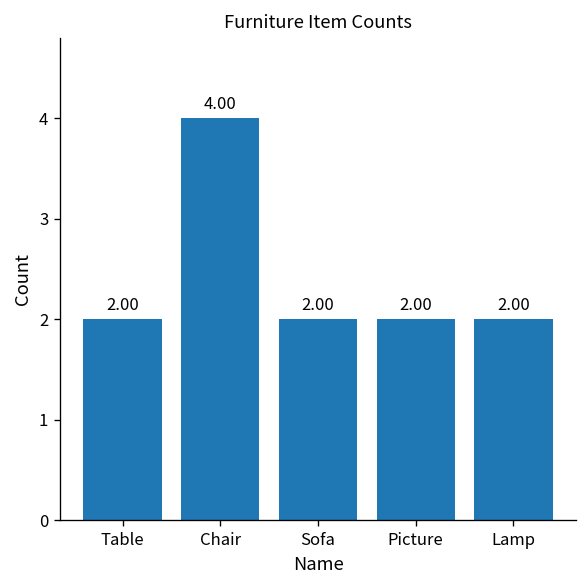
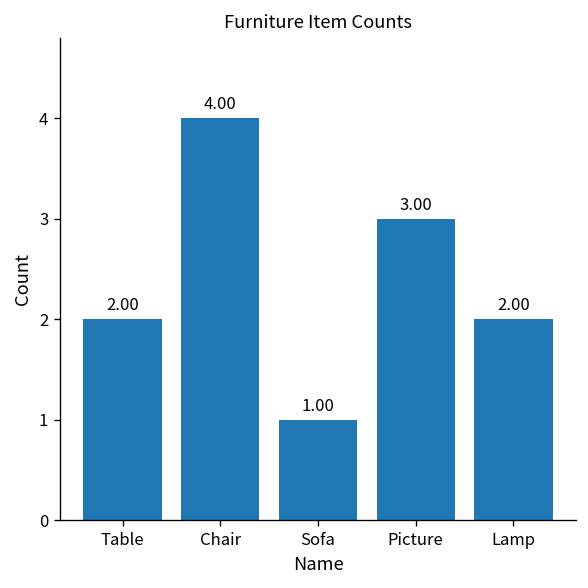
Sofa: 2.00 -> 1.00
Picture: 2.00 -> 3.00
